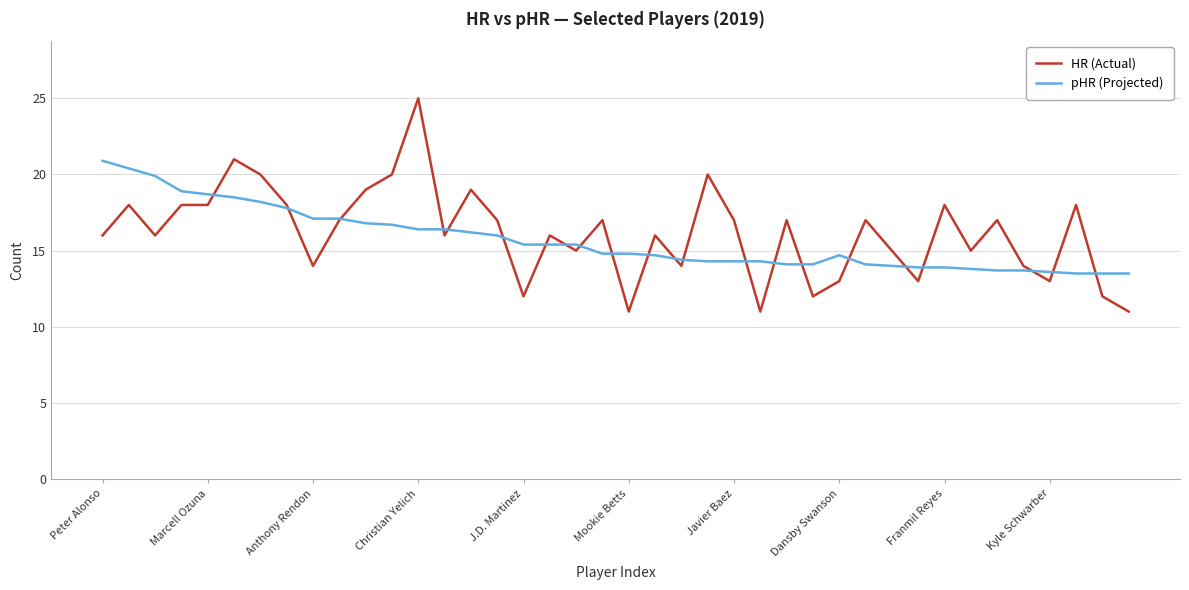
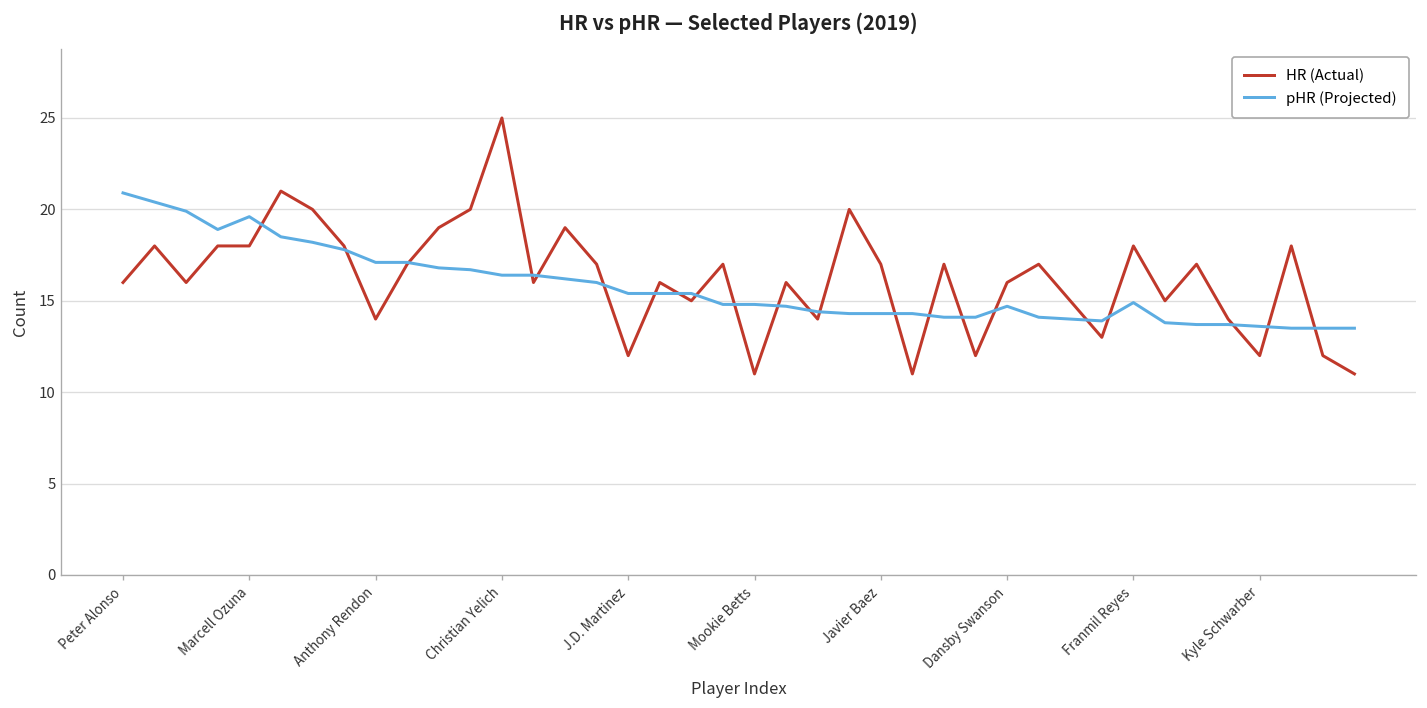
pHR (Projected), Marcell Ozuna: 18.7 -> 19.6
HR (Actual), Dansby Swanson: 13 -> 16
pHR (Projected), Franmil Reyes: 13.9 -> 14.9
HR (Actual), Kyle Schwarber: 13 -> 12
